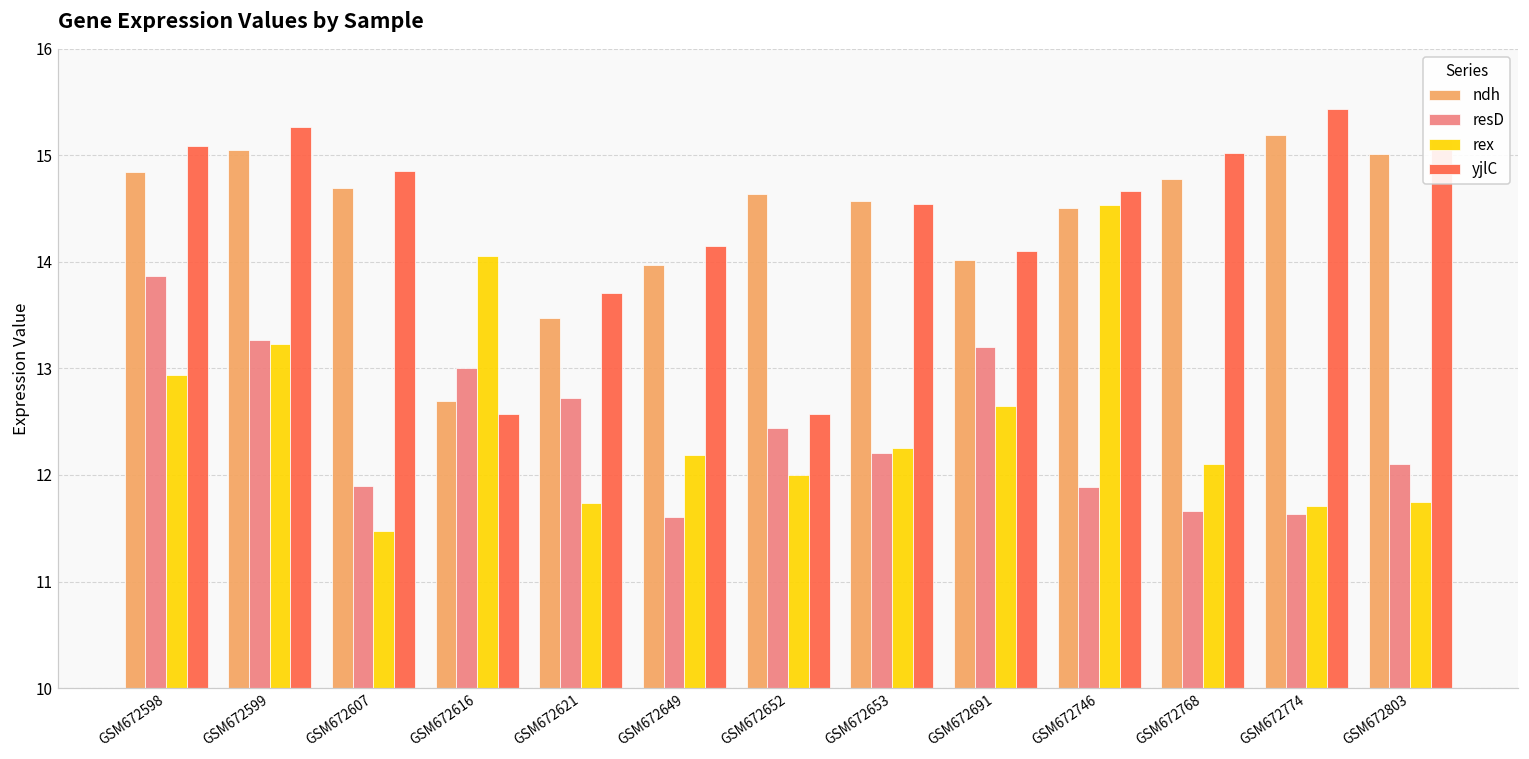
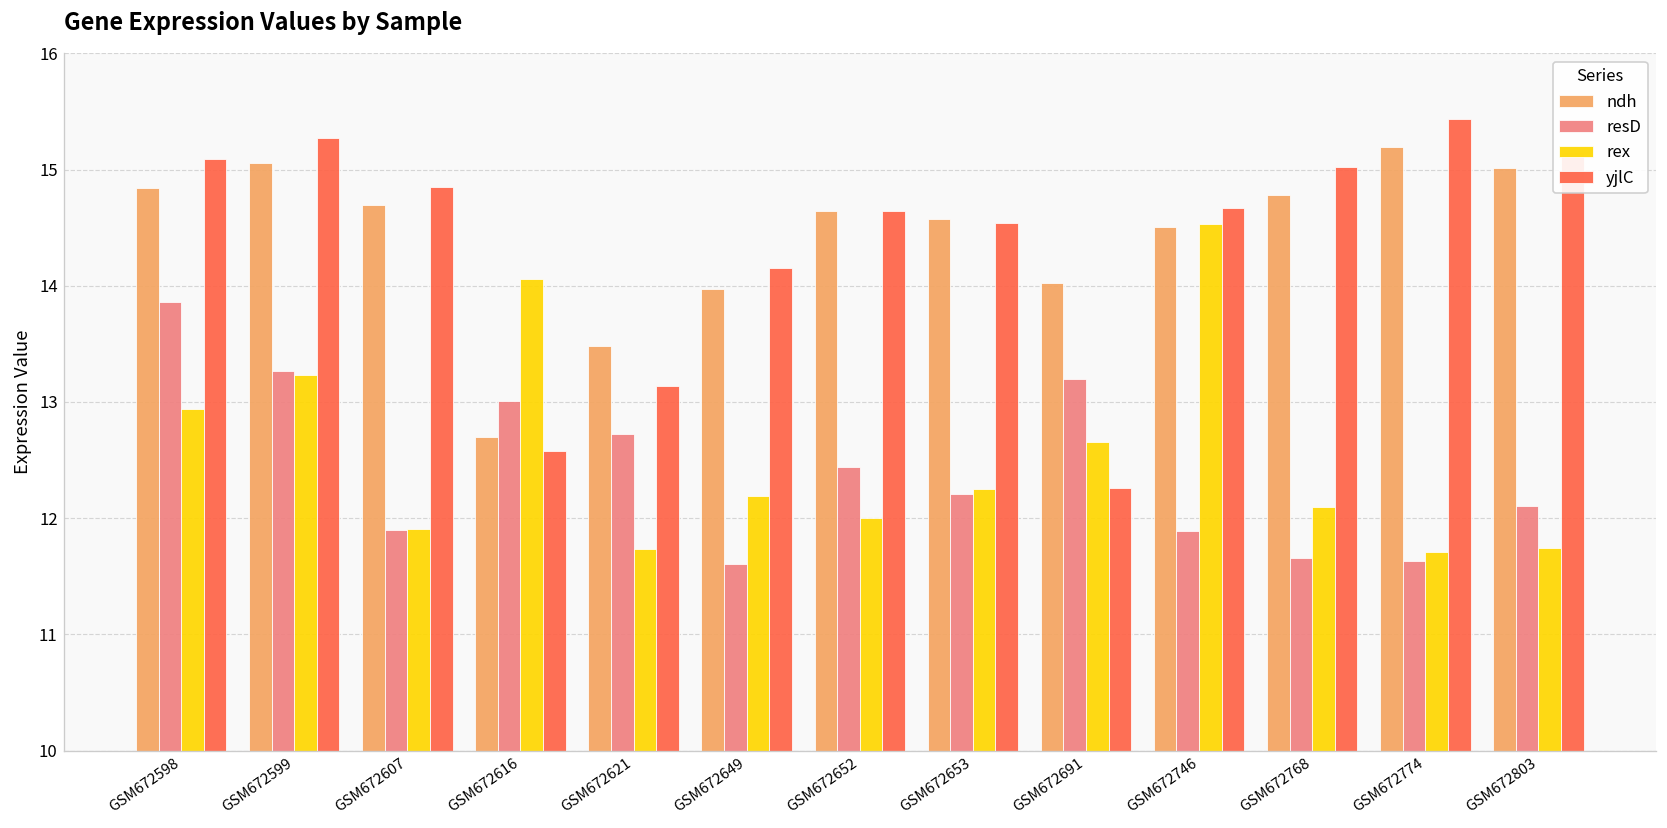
rex, GSM672607: 11.5 -> 11.9
yjlC, GSM672621: 13.7 -> 13.1
yjlC, GSM672652: 12.6 -> 14.6
yjlC, GSM672691: 14.1 -> 12.3
